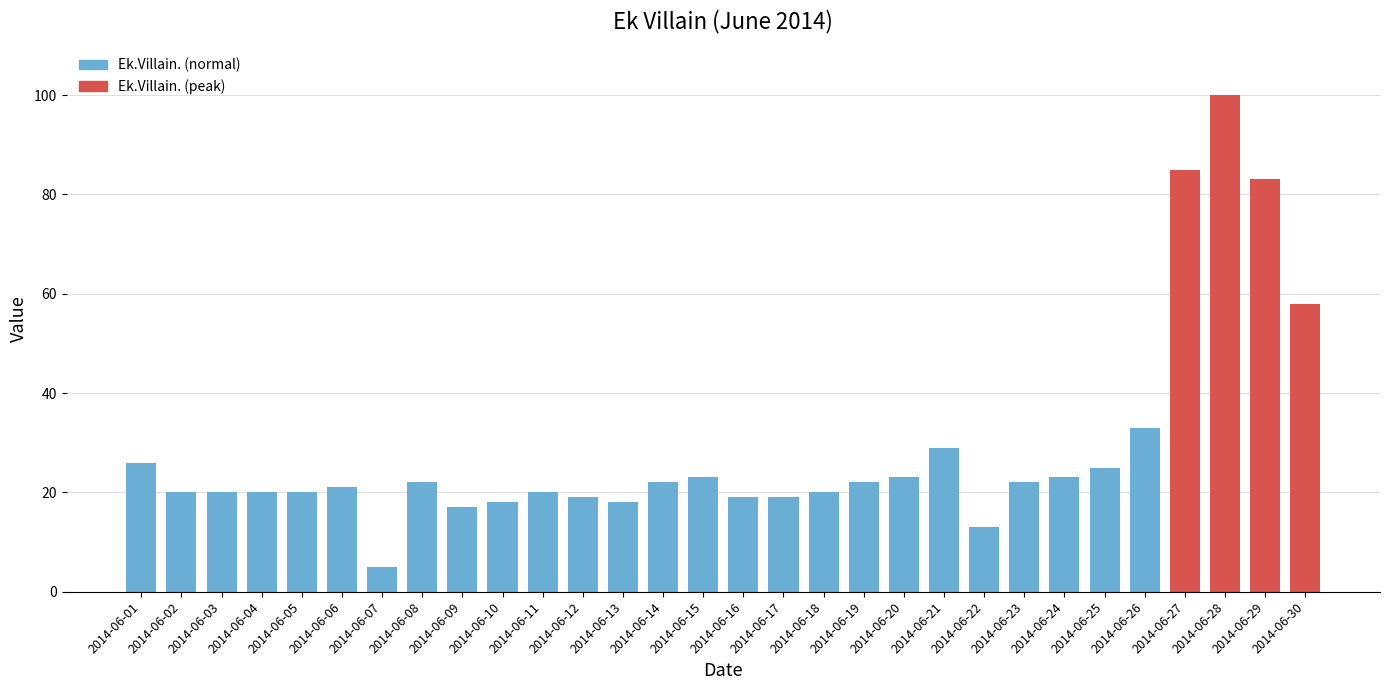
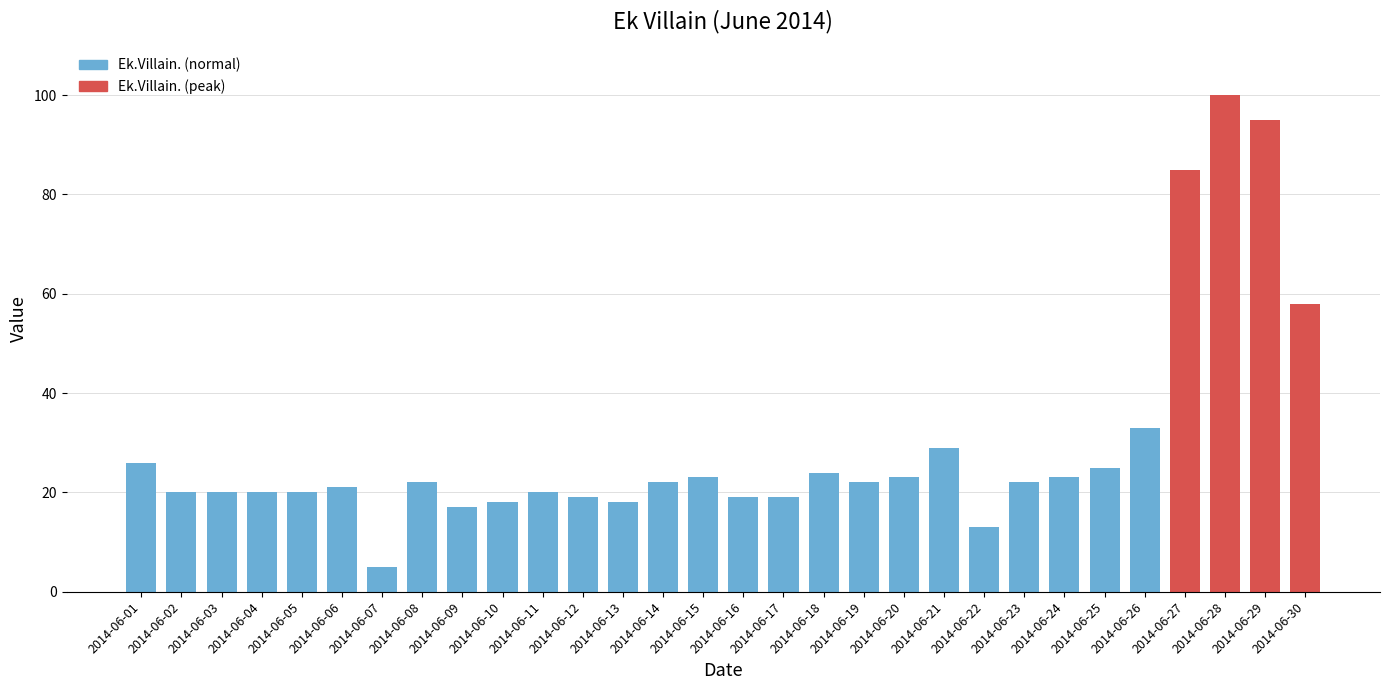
2014-06-18: 20 -> 24
2014-06-29: 83 -> 95
